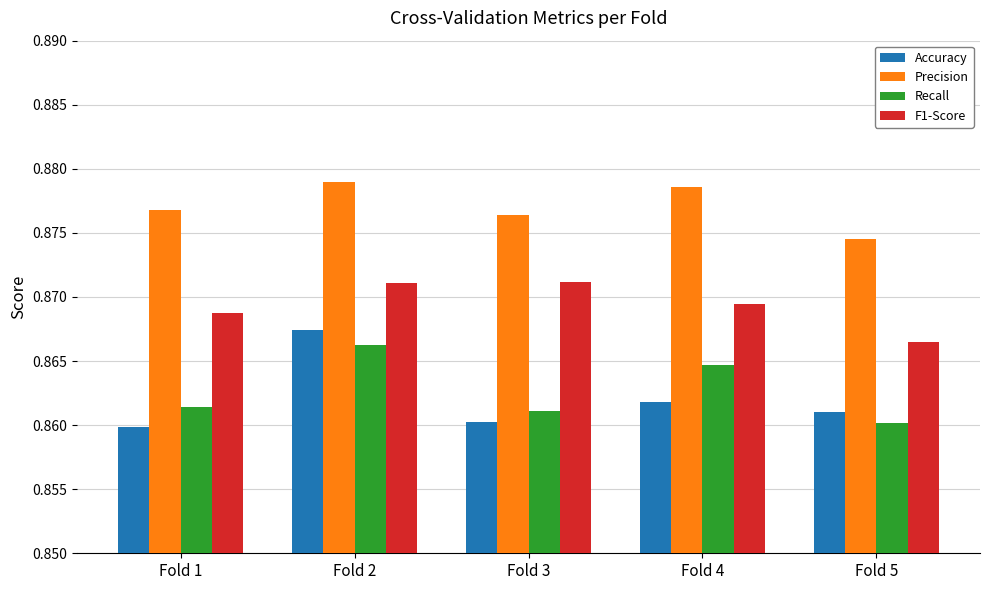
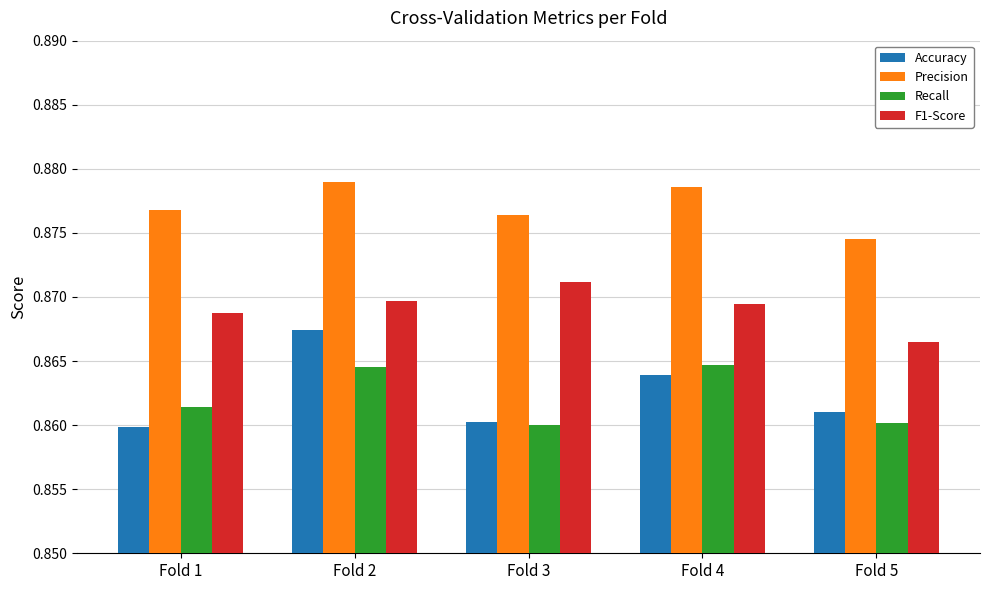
Recall, Fold 2: 0.8663 -> 0.8645
F1-Score, Fold 2: 0.8711 -> 0.8697
Recall, Fold 3: 0.8611 -> 0.8600
Accuracy, Fold 4: 0.8618 -> 0.8639
